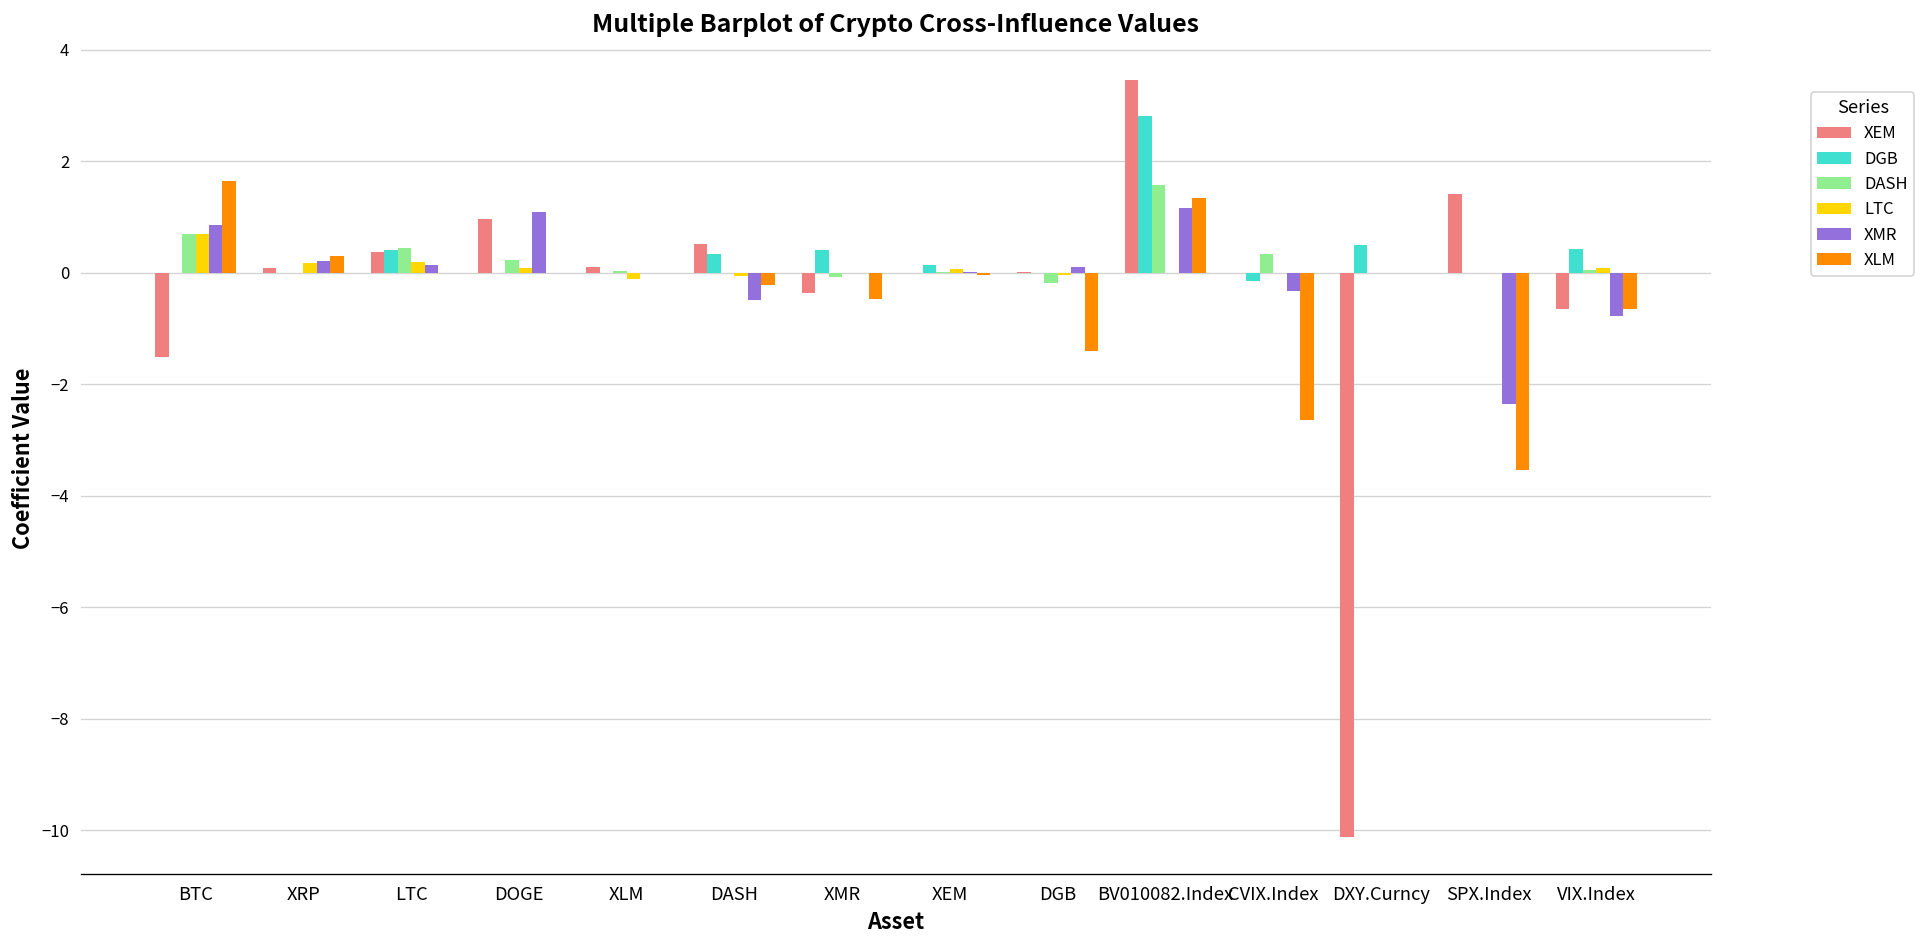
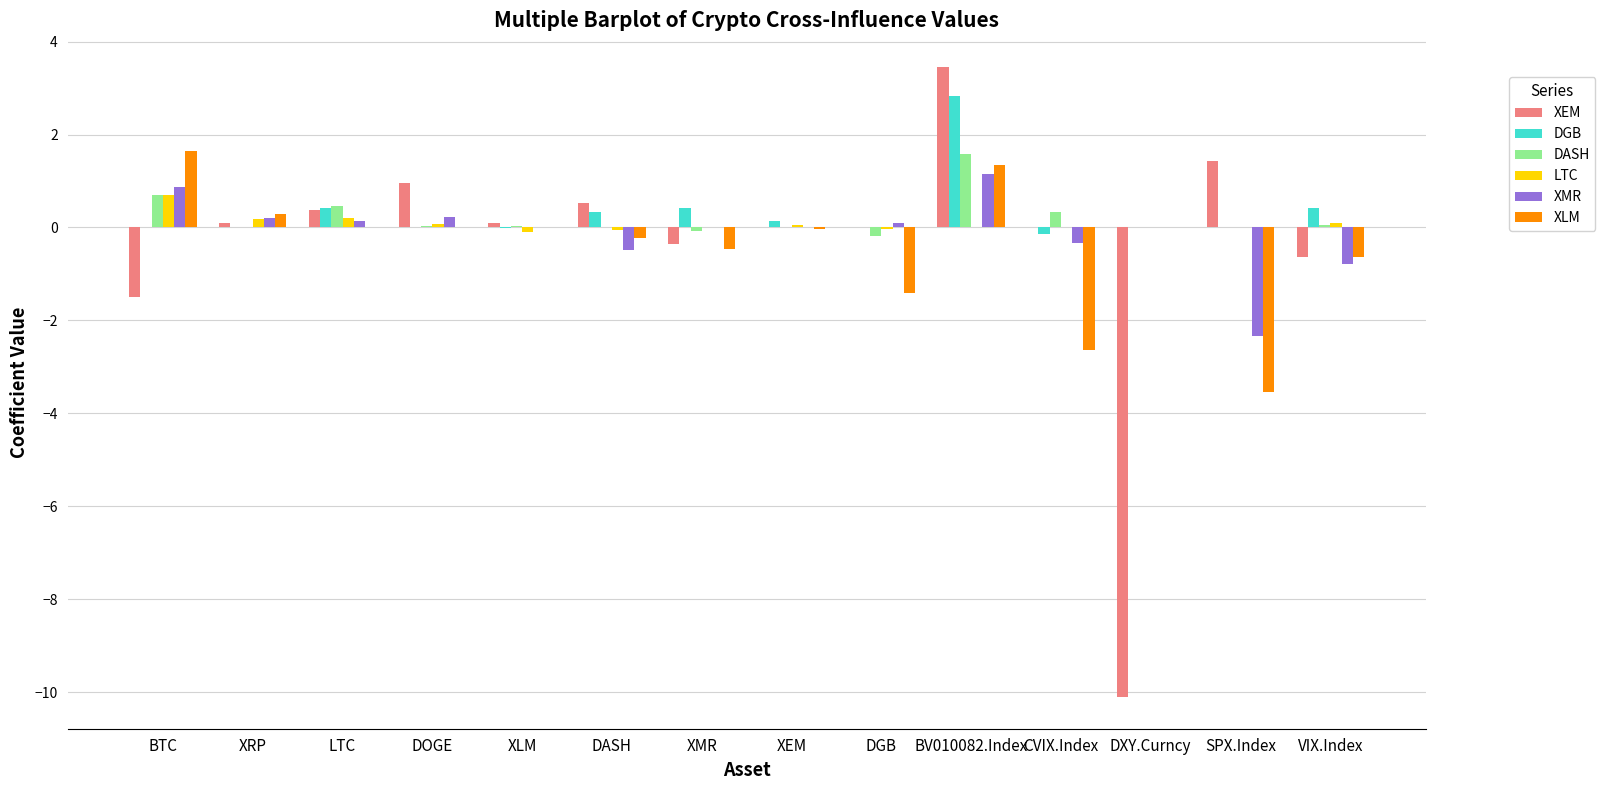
DASH, DOGE: 0.2 -> 0.0
XMR, DOGE: 1.1 -> 0.2
DGB, DXY.Curncy: 0.5 -> 0.0
